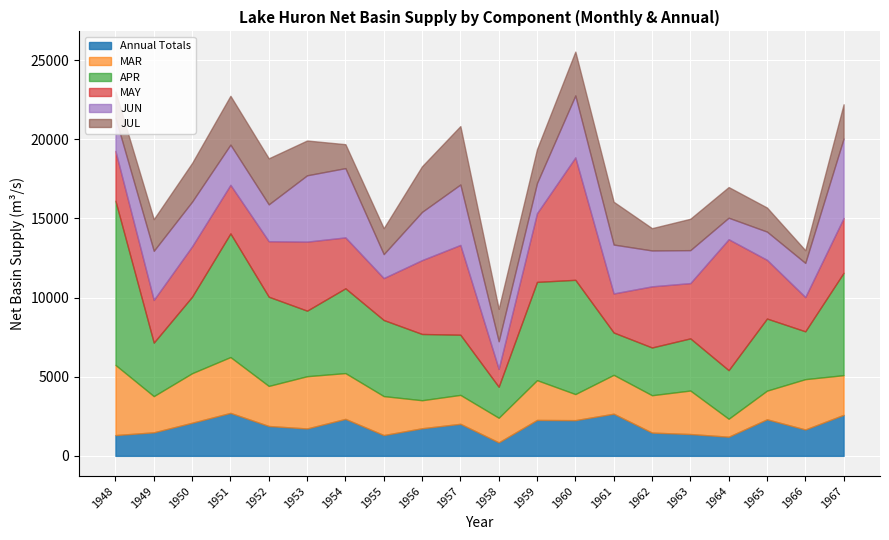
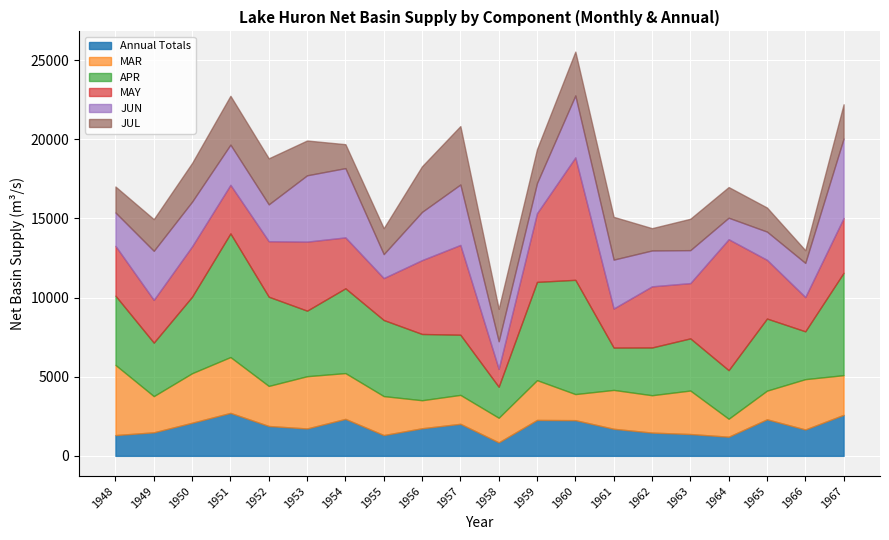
APR, 1948: 10400 -> 4400
Annual Totals, 1961: 2700 -> 1700
